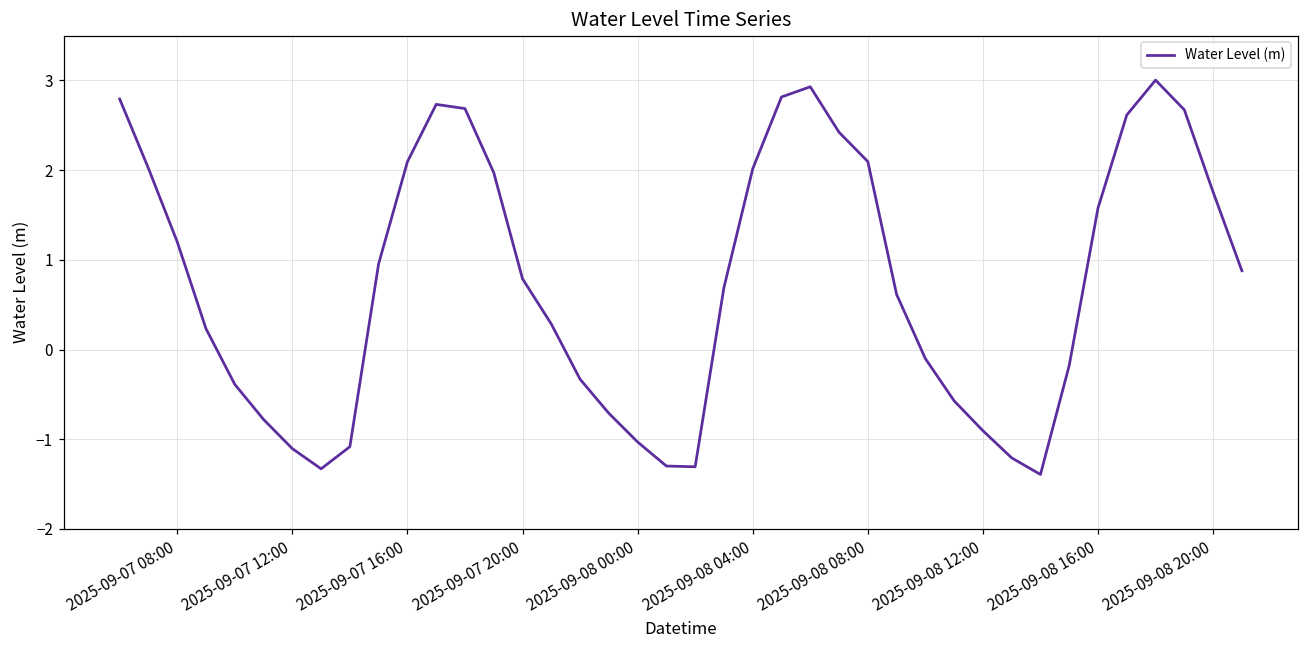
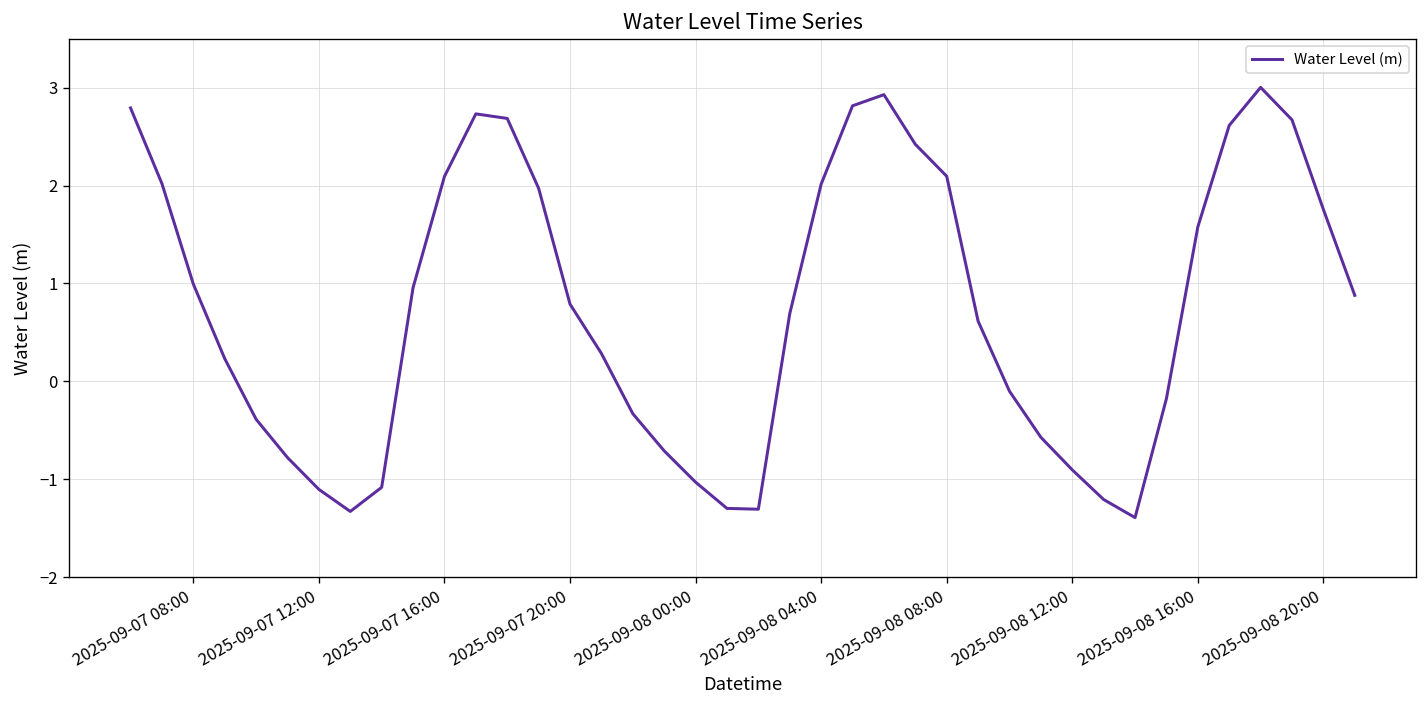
2025-09-07 08:00: 1.2 -> 1.0
